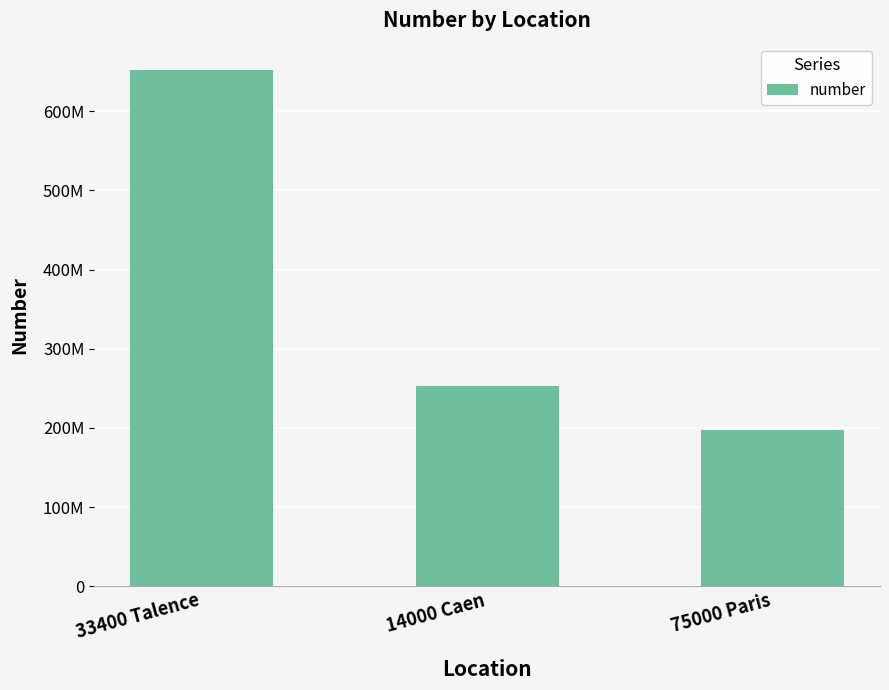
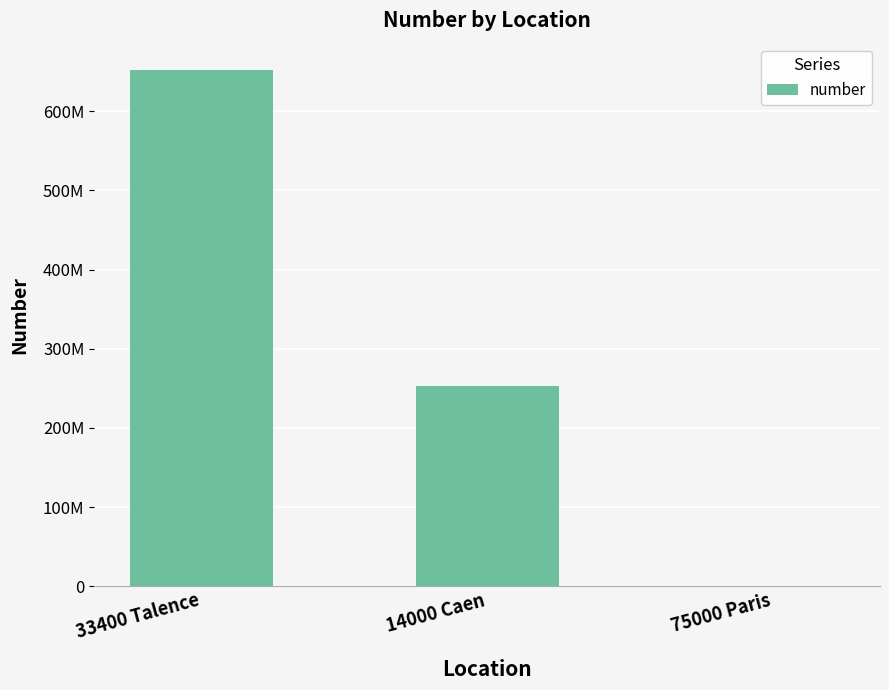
75000 Paris: 200000000 -> 0
